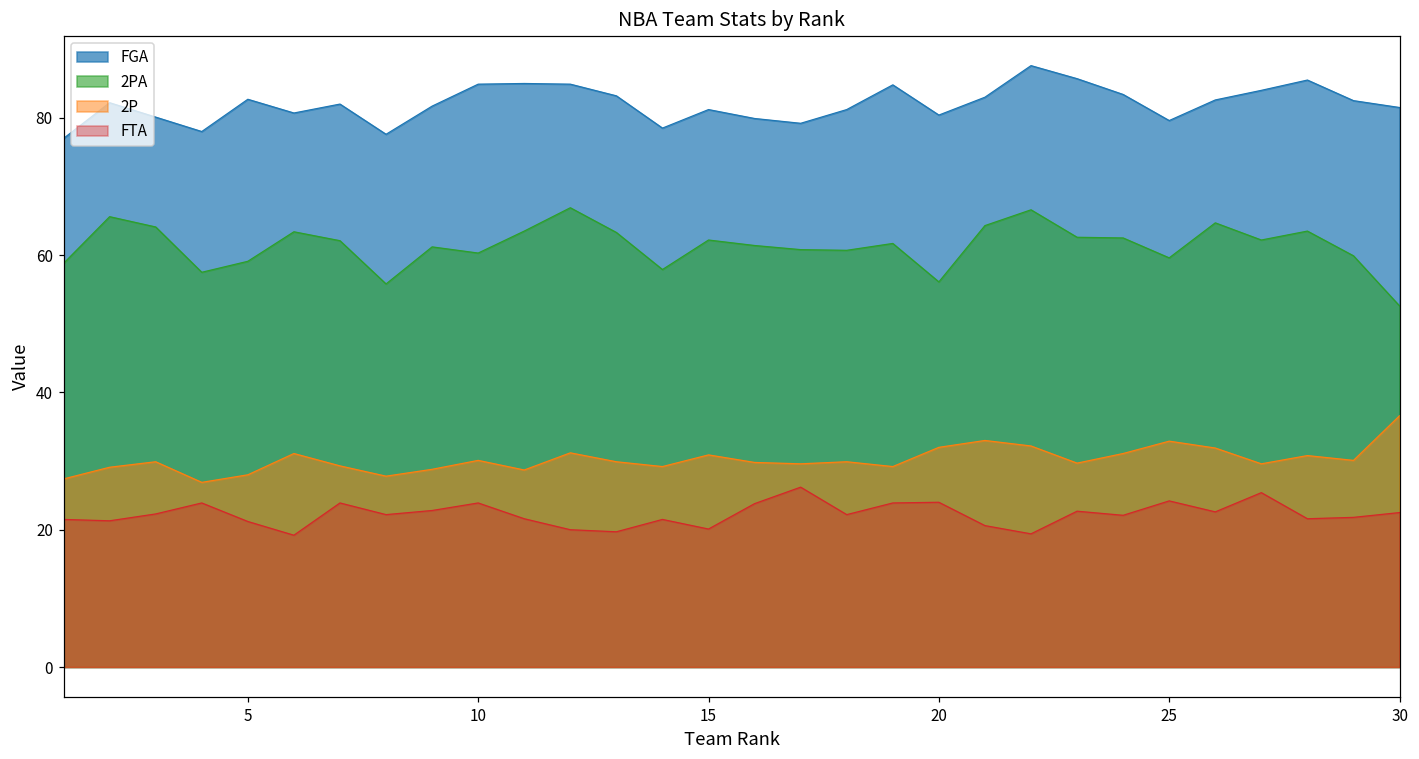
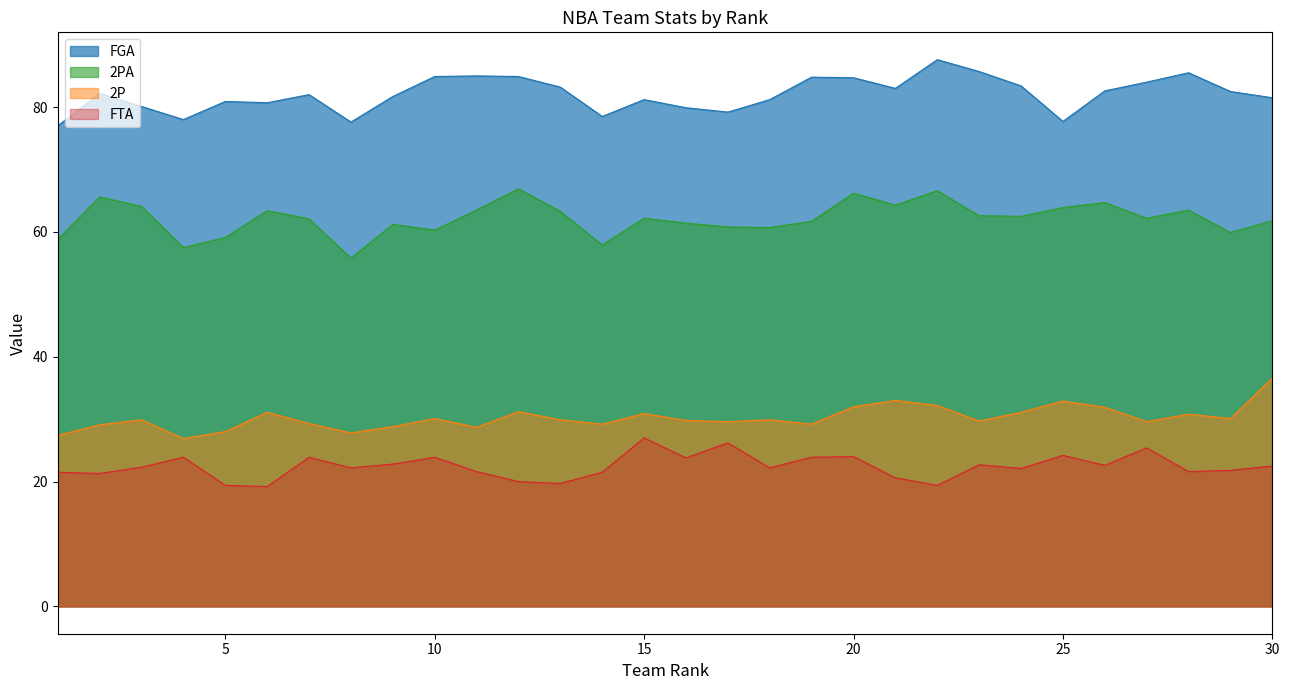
FGA, 5: 83 -> 81
FTA, 5: 21 -> 19
FTA, 15: 20 -> 27
FGA, 20: 80 -> 85
2PA, 20: 56 -> 66
FGA, 25: 80 -> 78
2PA, 25: 60 -> 64
2PA, 30: 53 -> 62
